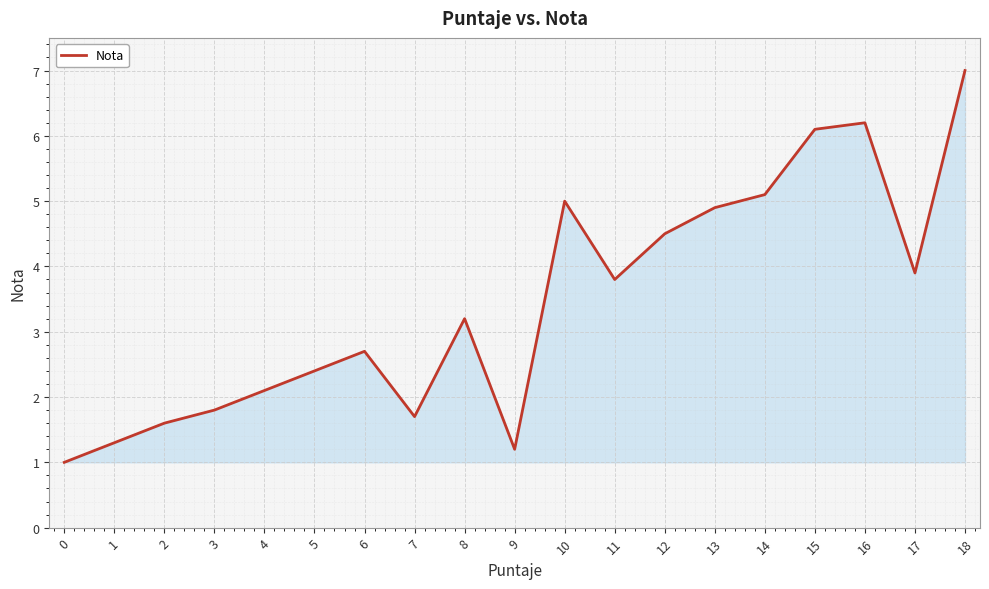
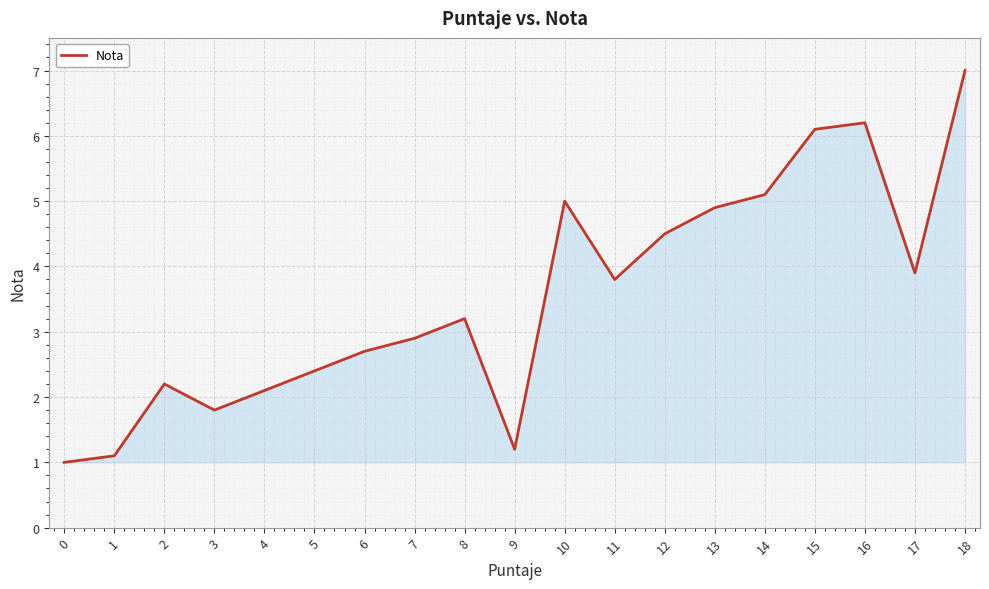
1: 1.3 -> 1.1
2: 1.6 -> 2.2
7: 1.7 -> 2.9
